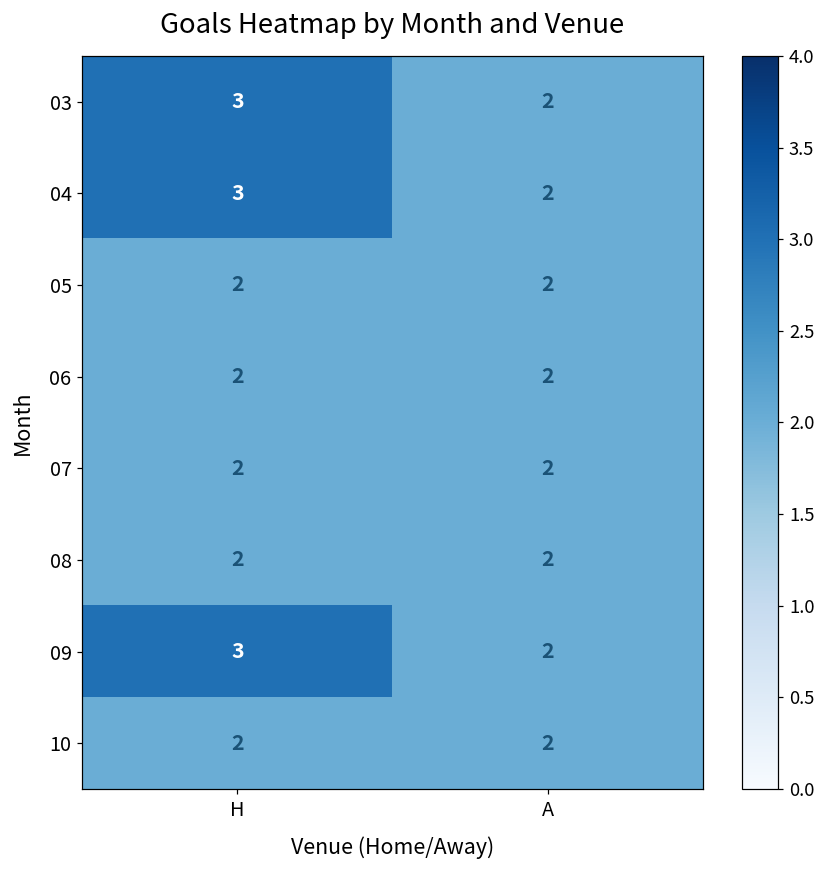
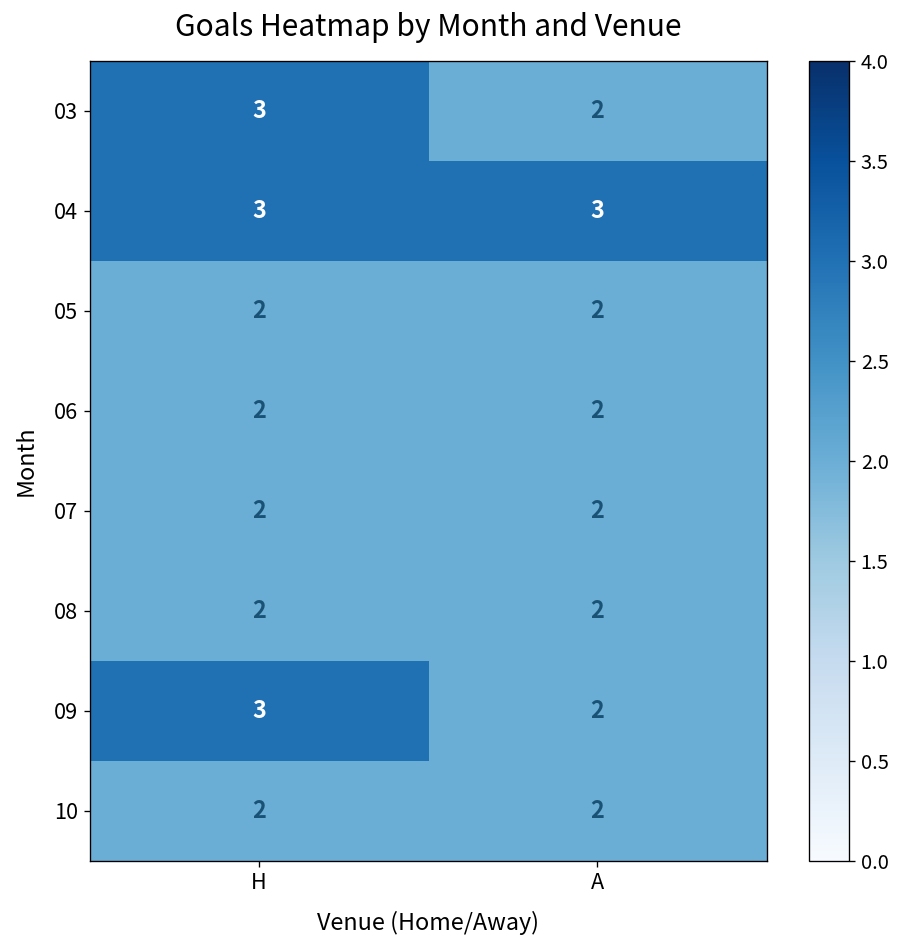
04, A: 2 -> 3
